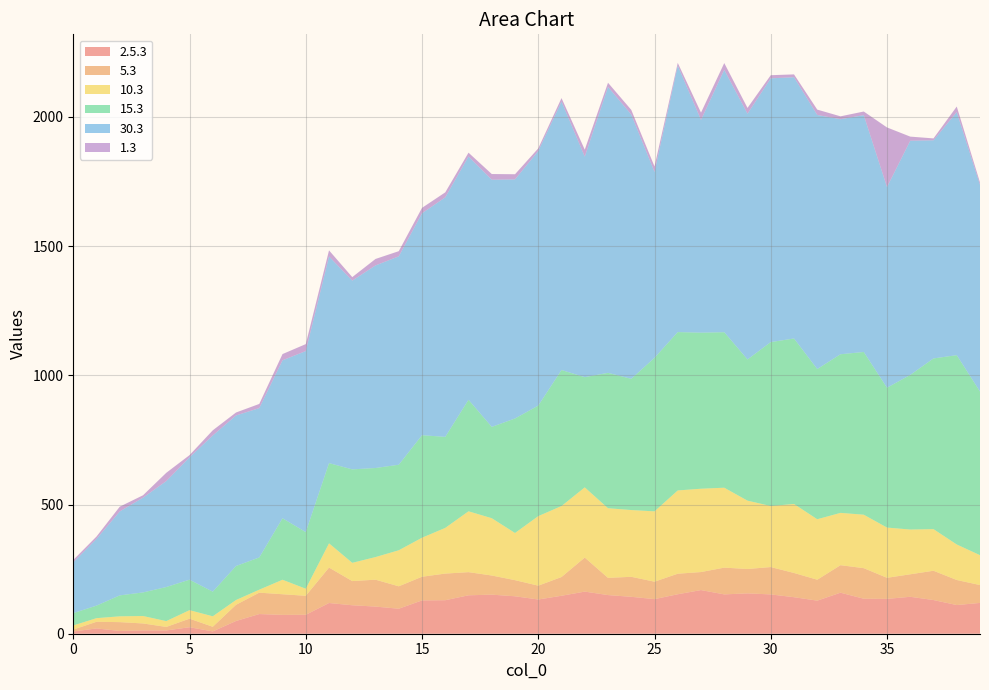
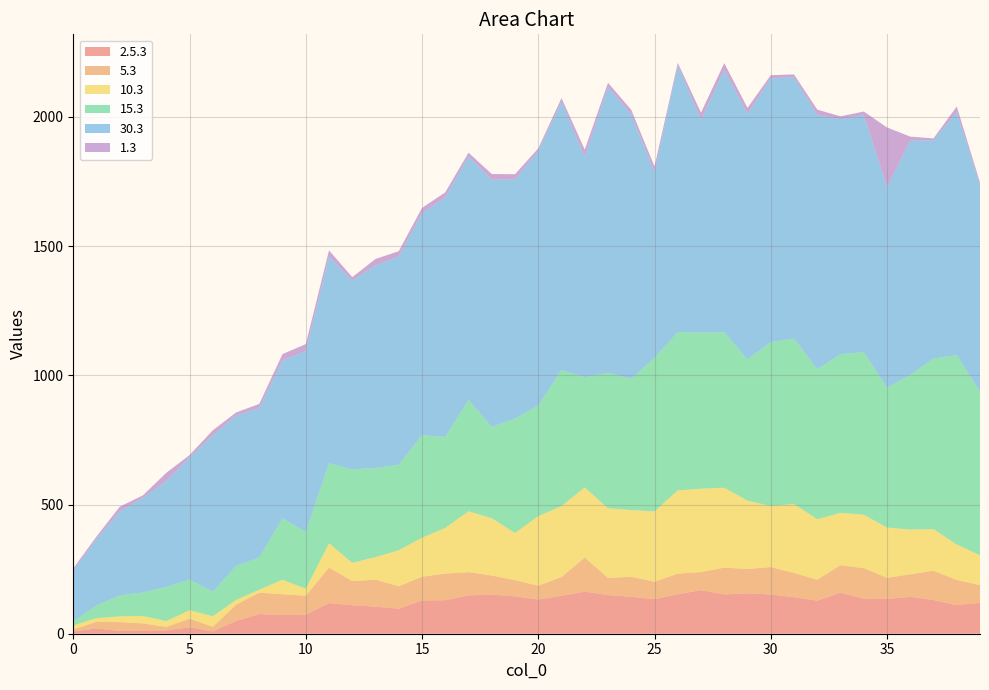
15.3, 0: 50 -> 20
